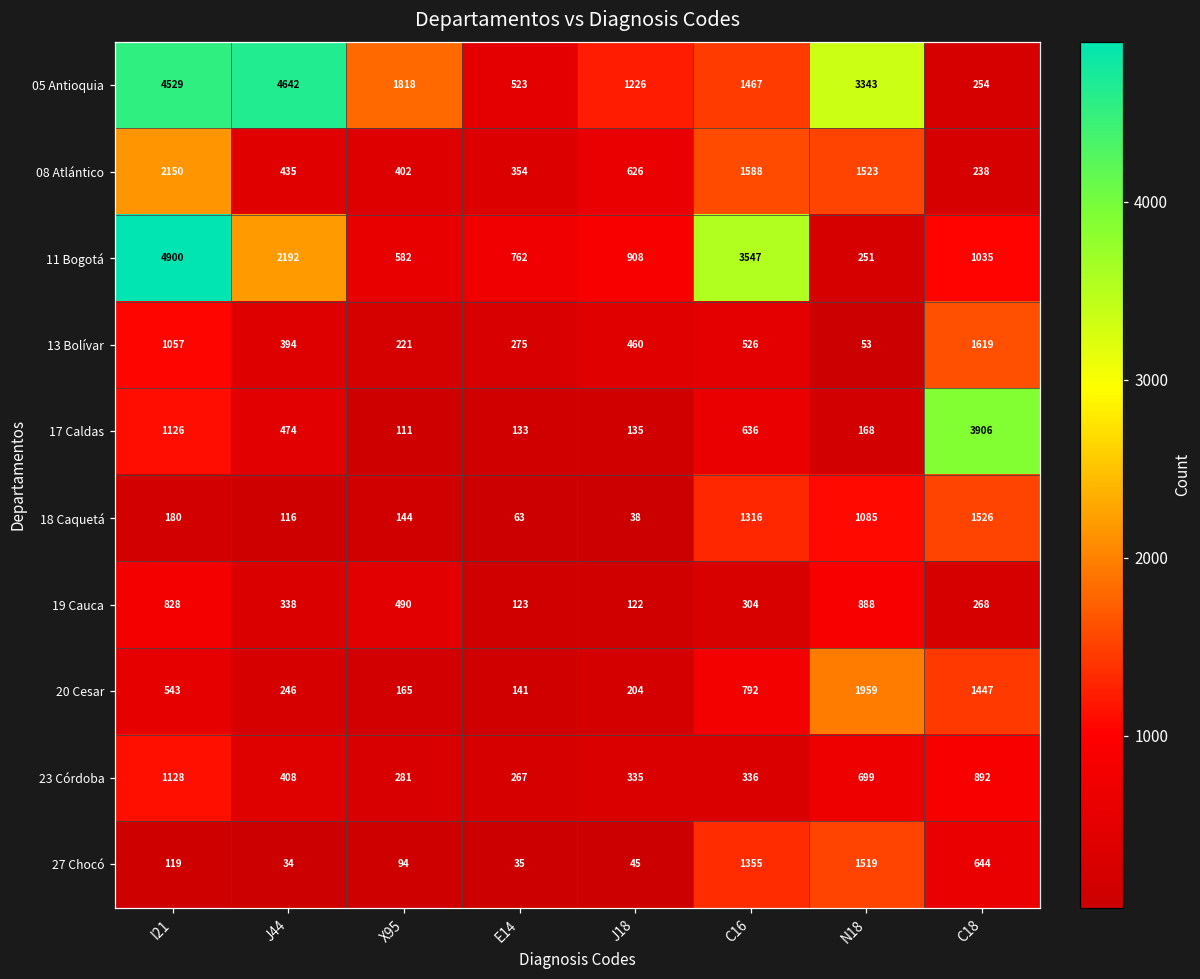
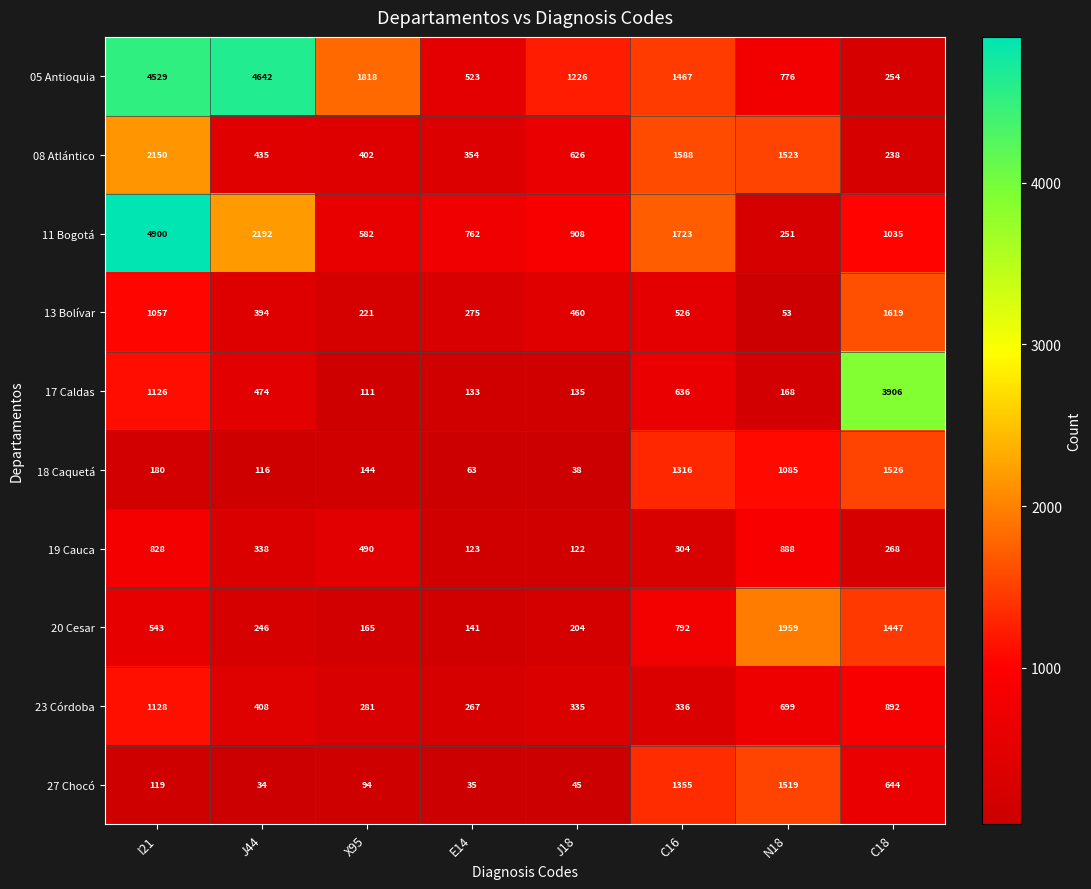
05 Antioquia, N18: 3343 -> 776
11 Bogotá, C16: 3547 -> 1723
